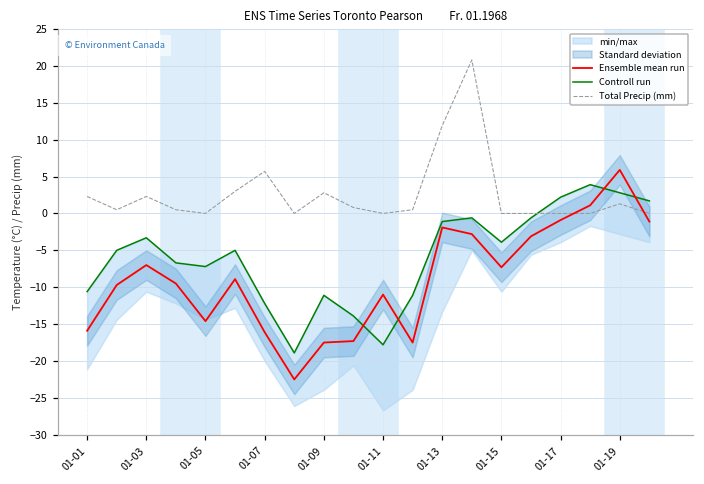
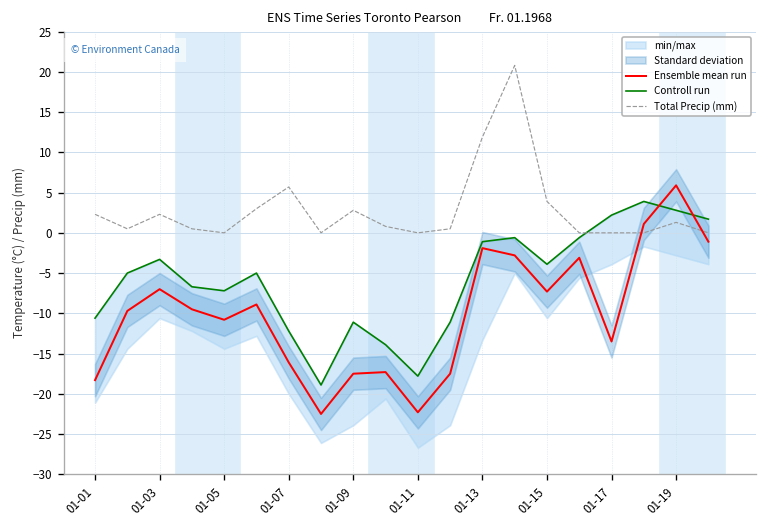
Ensemble mean run, 01-01: -16 -> -18
Ensemble mean run, 01-05: -15 -> -11
Ensemble mean run, 01-11: -11 -> -22
Total Precip (mm), 01-15: 0 -> 4
Ensemble mean run, 01-17: -1 -> -14
